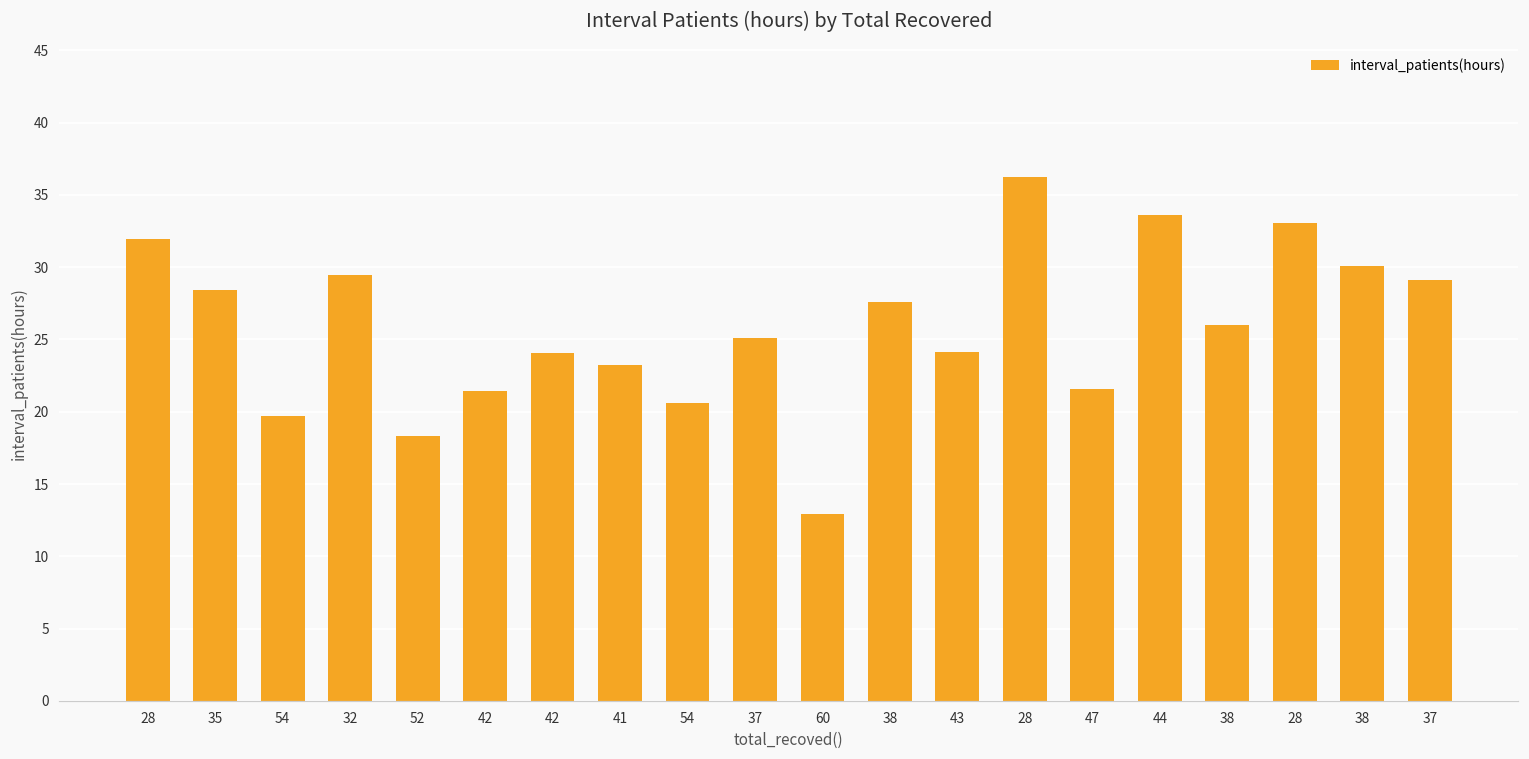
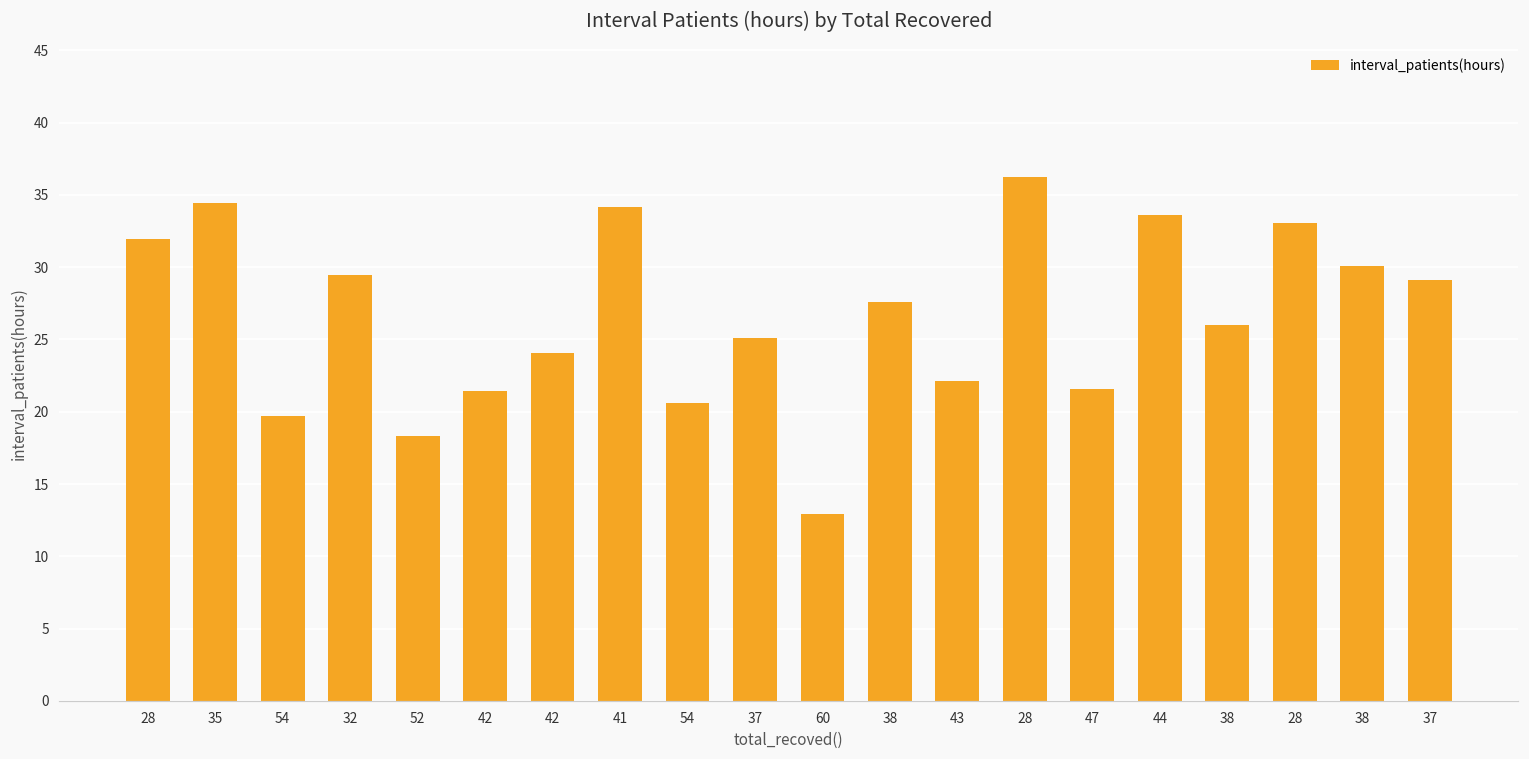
35: 28.4 -> 34.4
41: 23.2 -> 34.2
43: 24.1 -> 22.2
